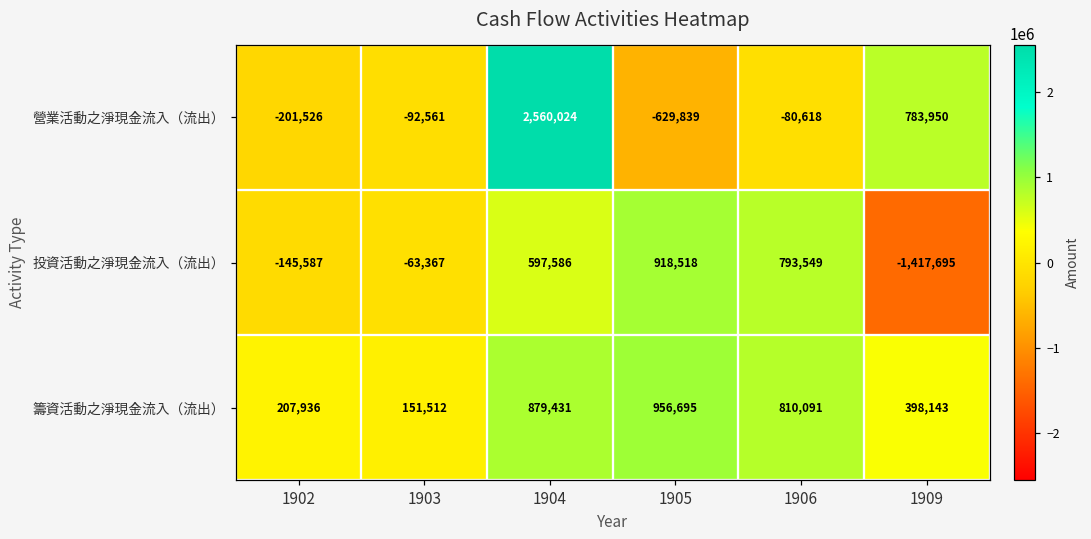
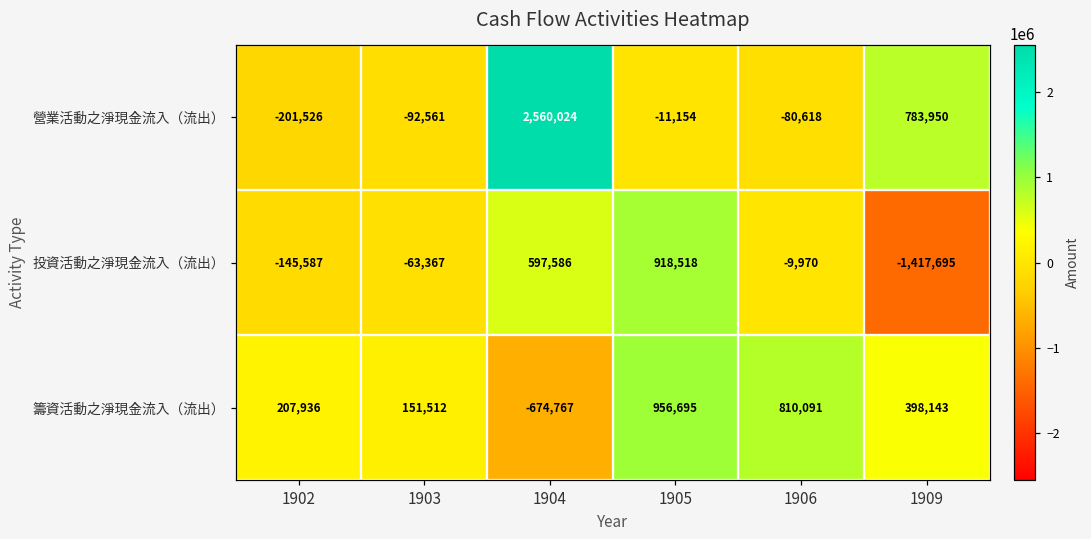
營業活動之淨現金流入（流出）, 1905: -629,839 -> -11,154
投資活動之淨現金流入（流出）, 1906: 793,549 -> -9,970
籌資活動之淨現金流入（流出）, 1904: 879,431 -> -674,767
